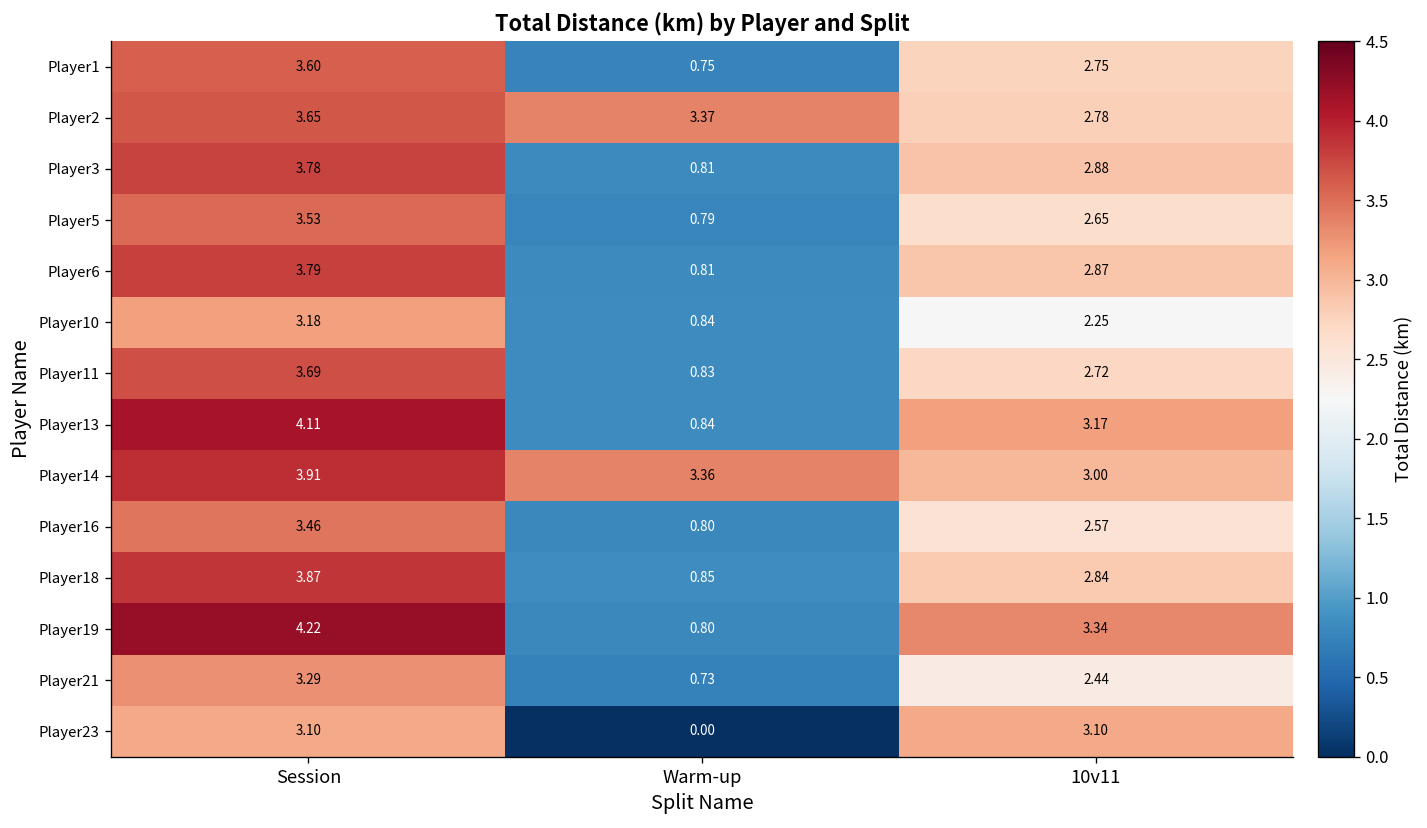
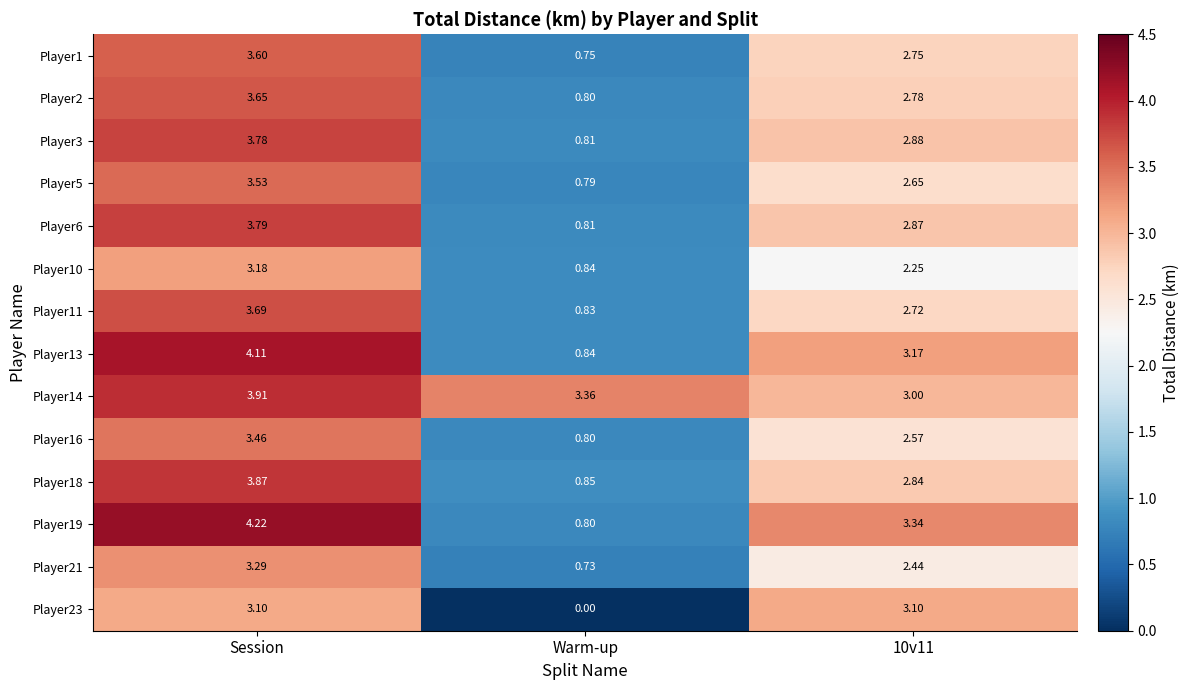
Player2, Warm-up: 3.37 -> 0.80
